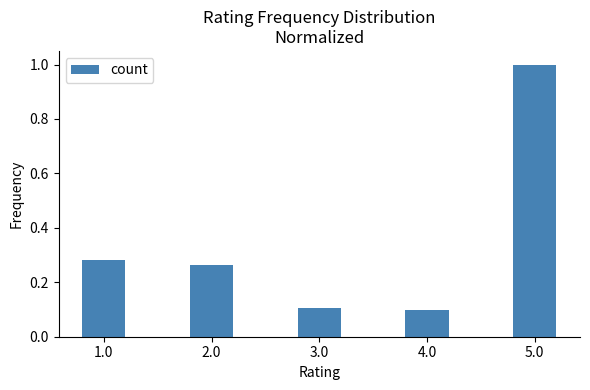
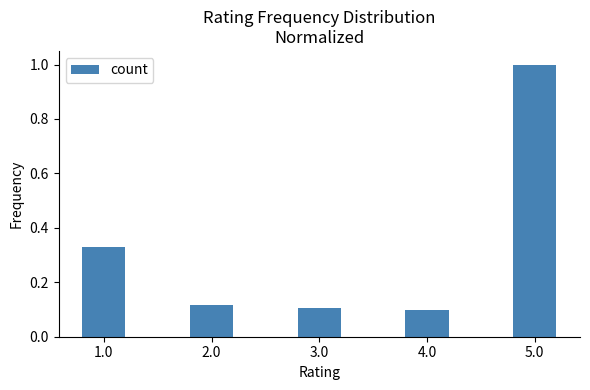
1.0: 0.28 -> 0.33
2.0: 0.26 -> 0.12
